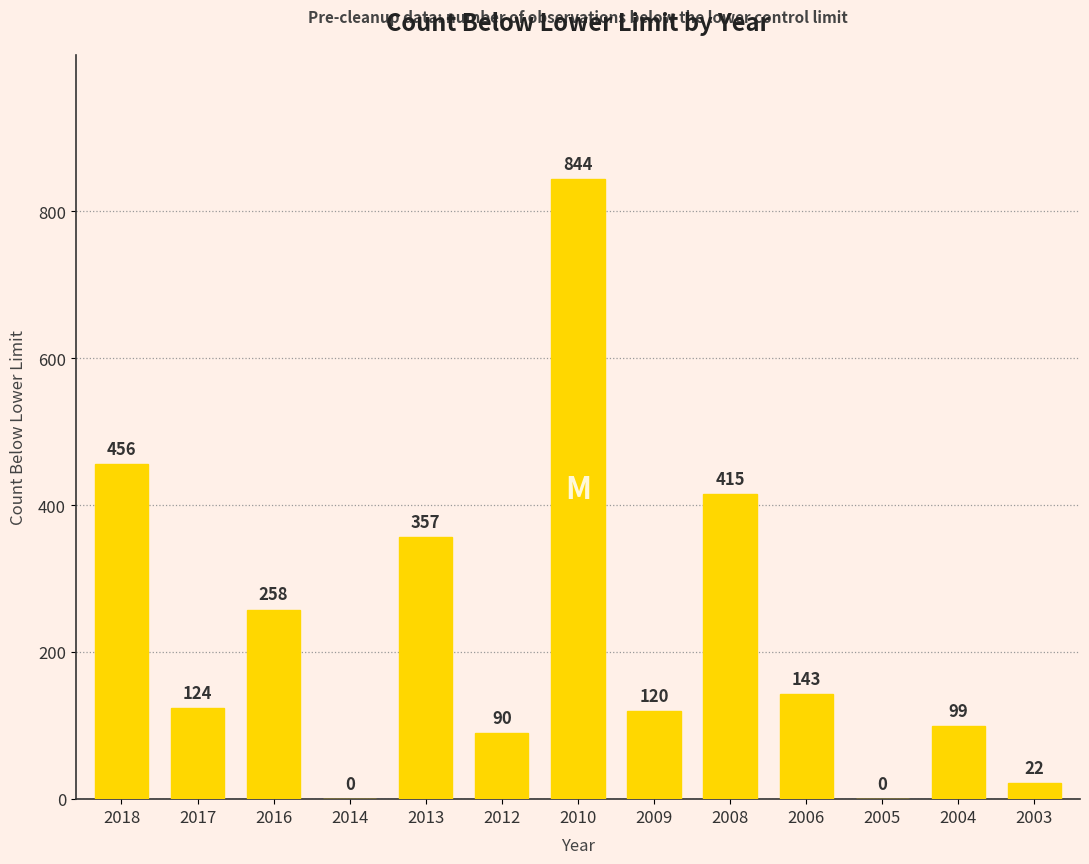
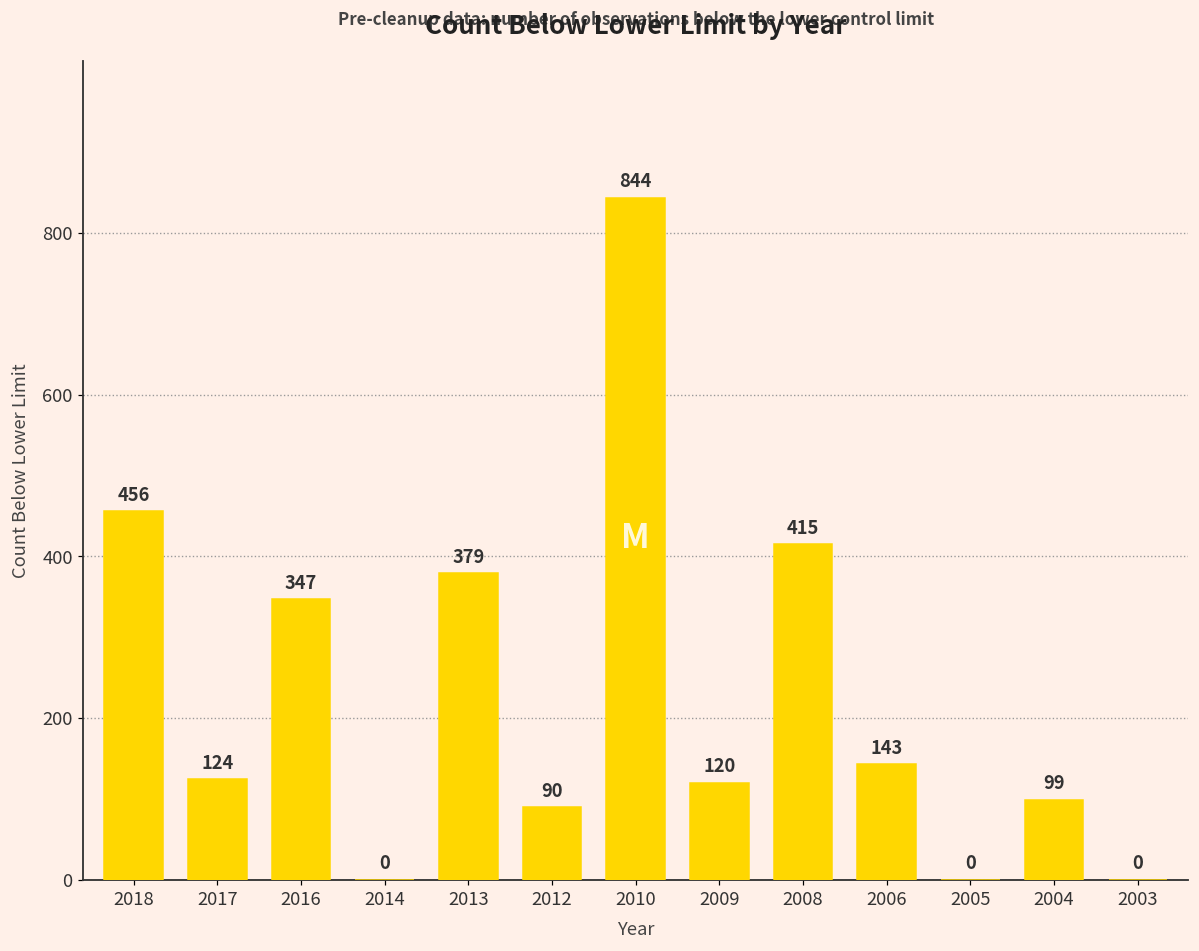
2016: 258 -> 347
2013: 357 -> 379
2003: 22 -> 0
